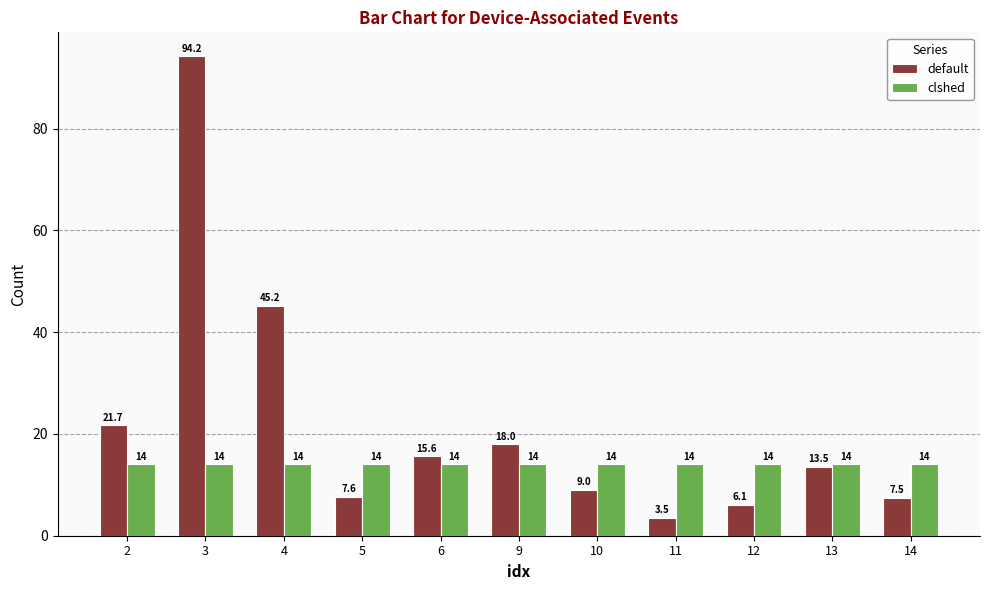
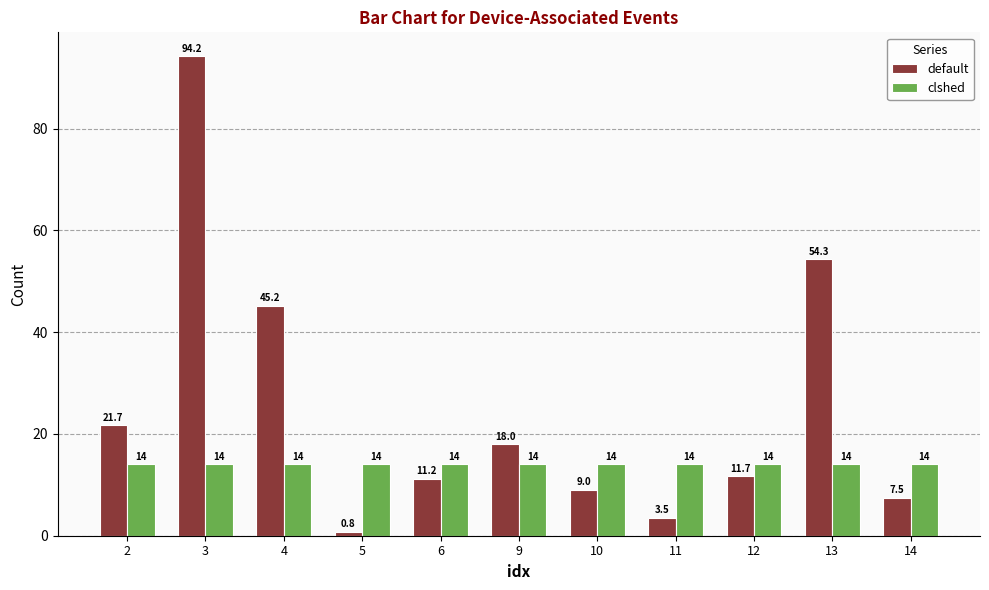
default, 5: 7.6 -> 0.8
default, 6: 15.6 -> 11.2
default, 12: 6.1 -> 11.7
default, 13: 13.5 -> 54.3
